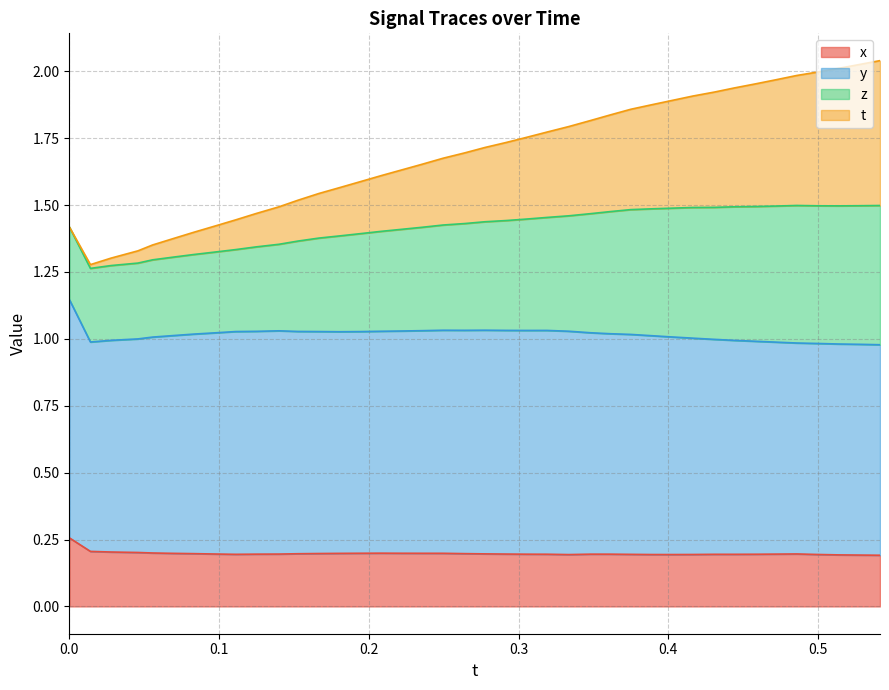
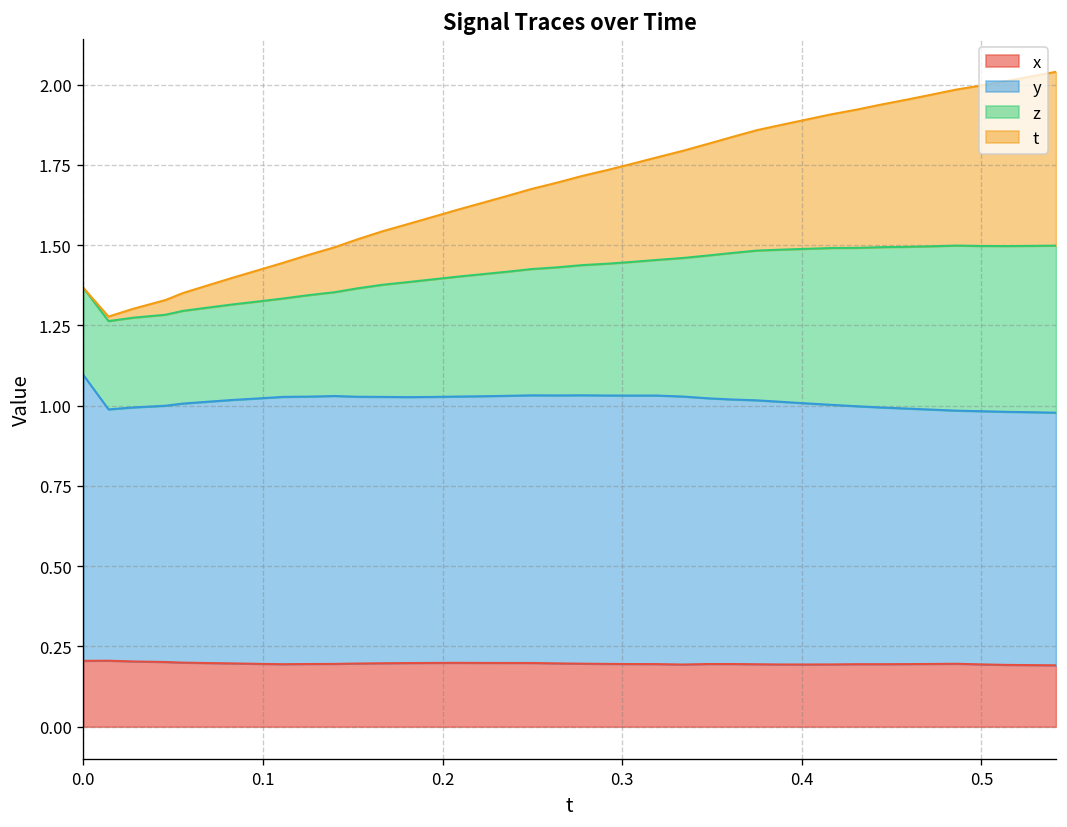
x, 0.0: 0.26 -> 0.21
